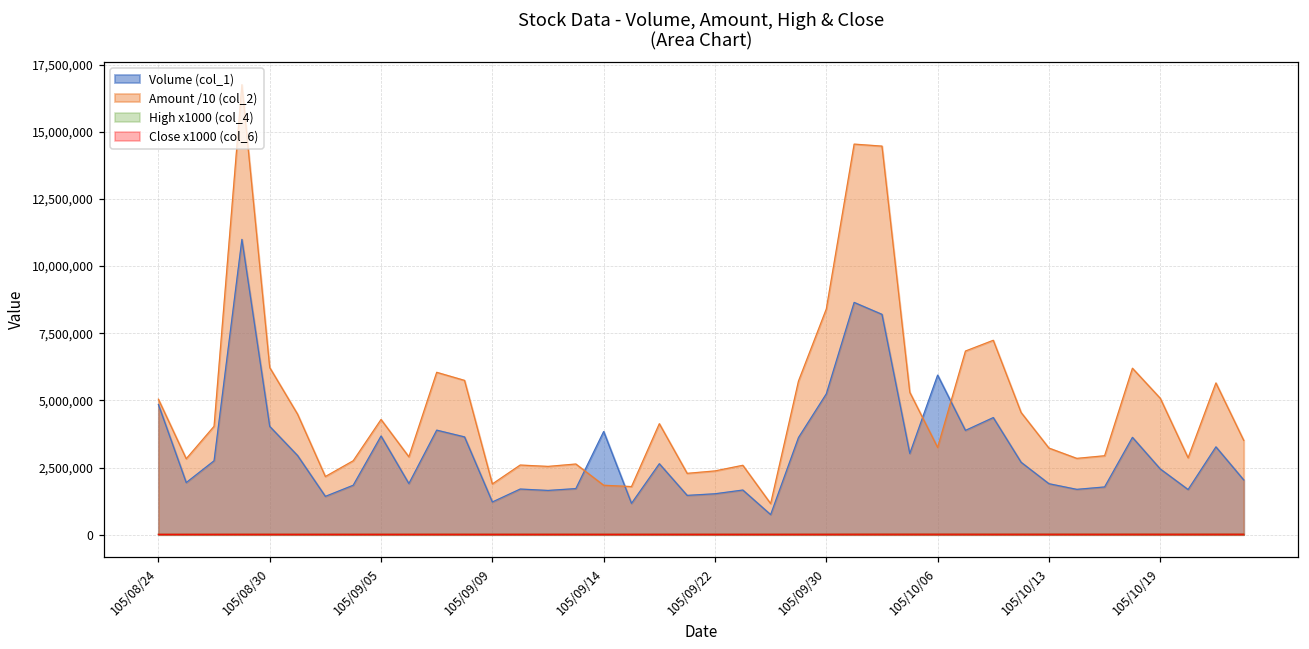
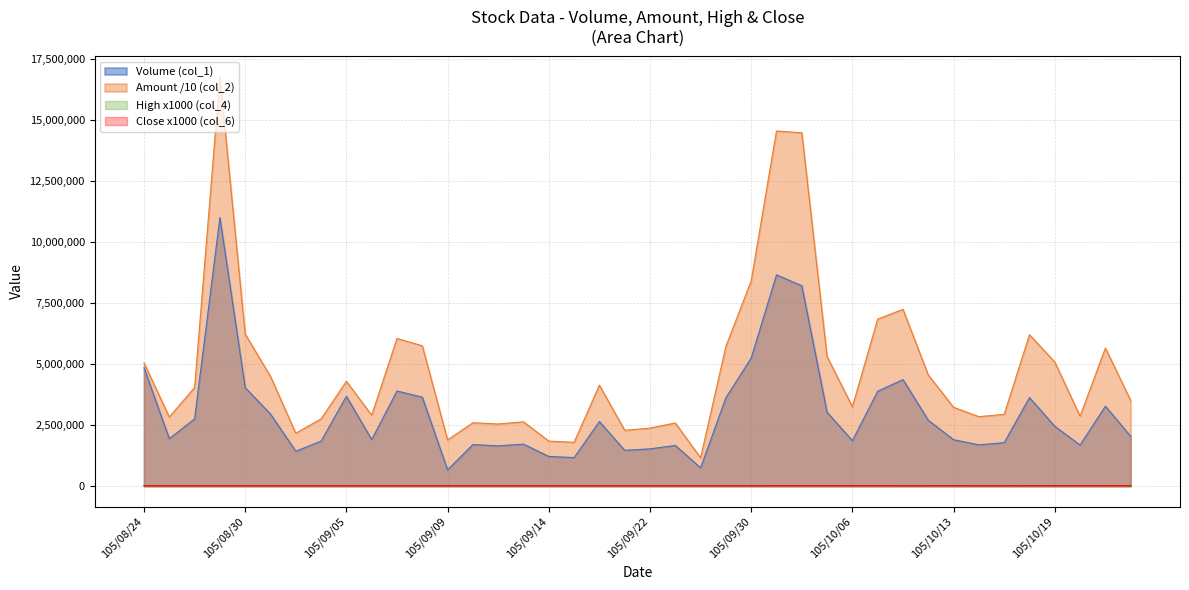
Volume (col_1), 105/09/09: 1,200,000 -> 700,000
Volume (col_1), 105/09/14: 3,800,000 -> 1,200,000
Volume (col_1), 105/10/06: 5,900,000 -> 1,900,000
